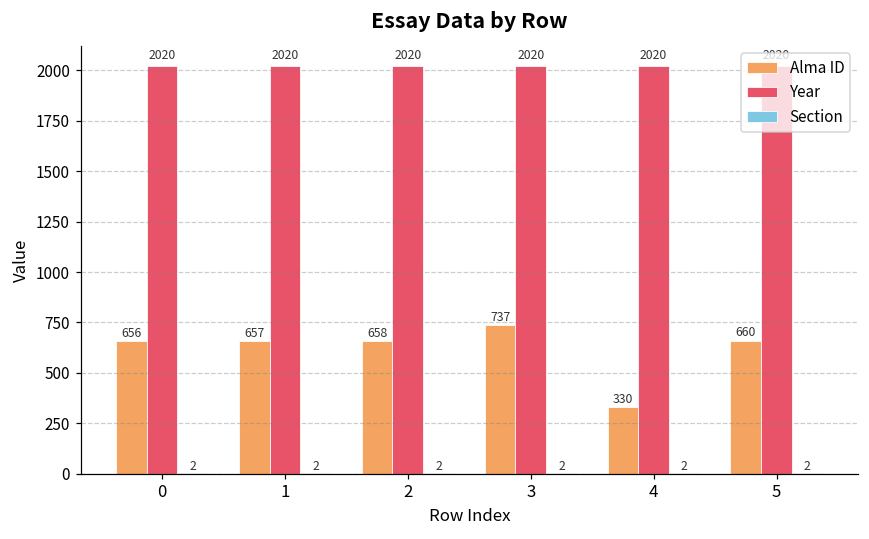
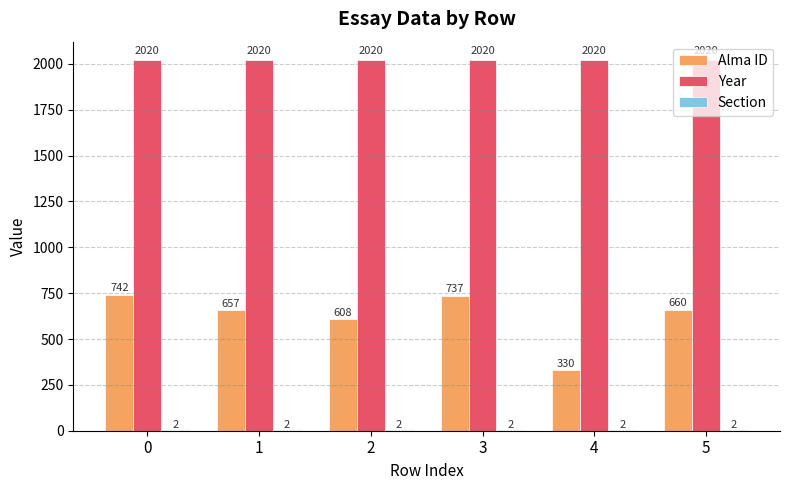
Alma ID, 0: 656 -> 742
Alma ID, 2: 658 -> 608
